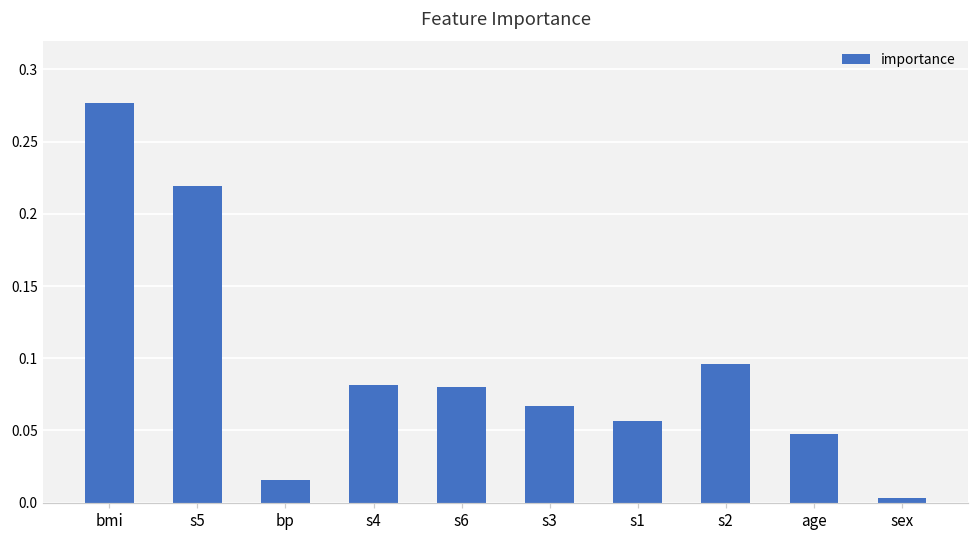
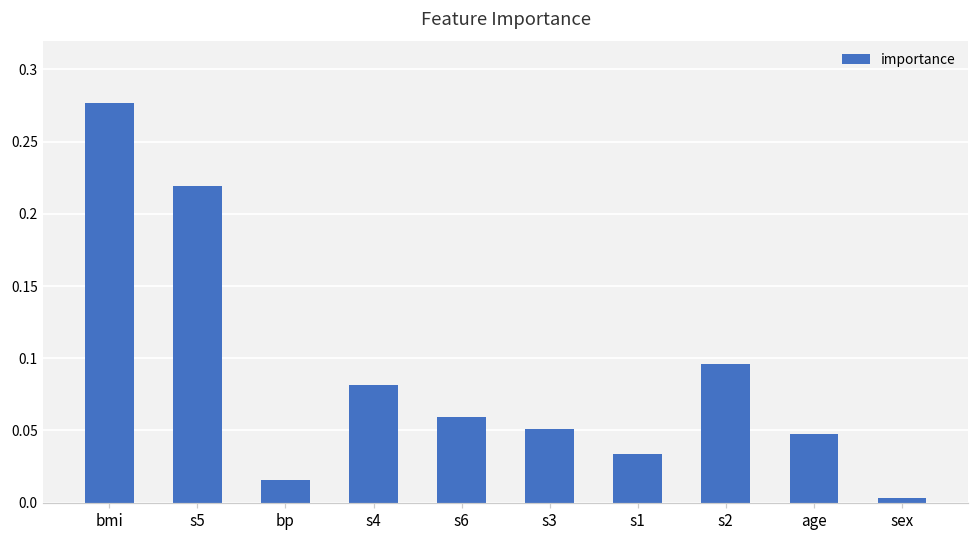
s6: 0.080 -> 0.060
s3: 0.067 -> 0.051
s1: 0.057 -> 0.034
